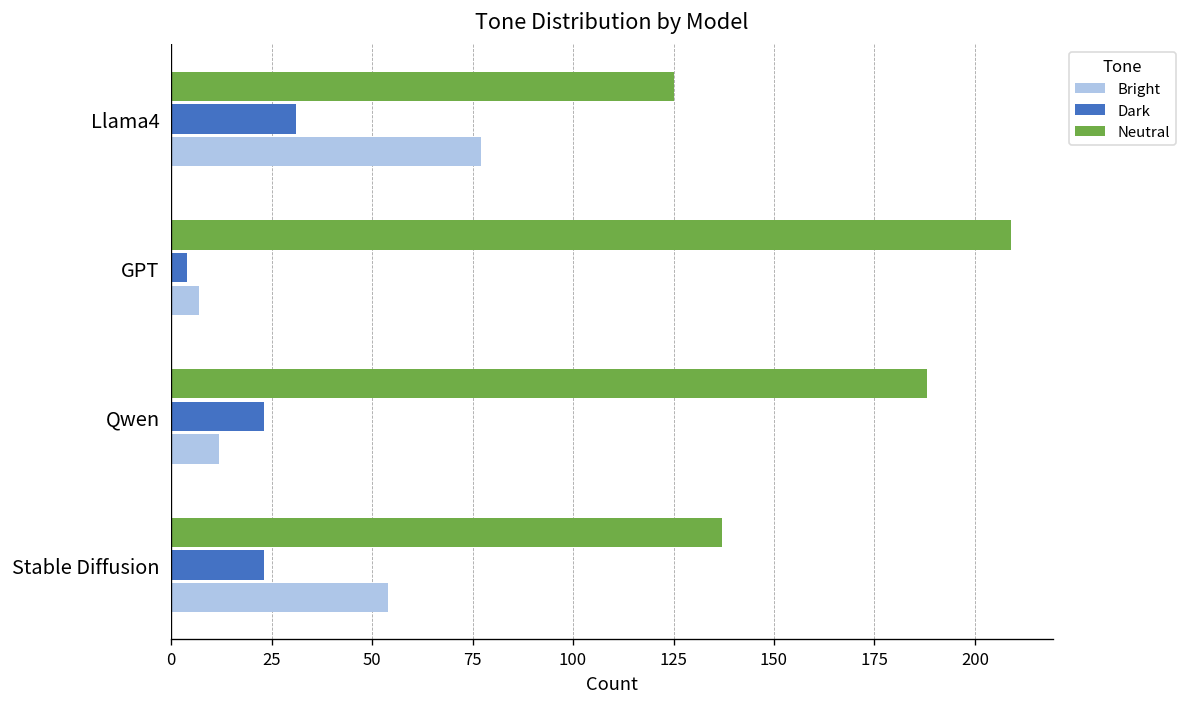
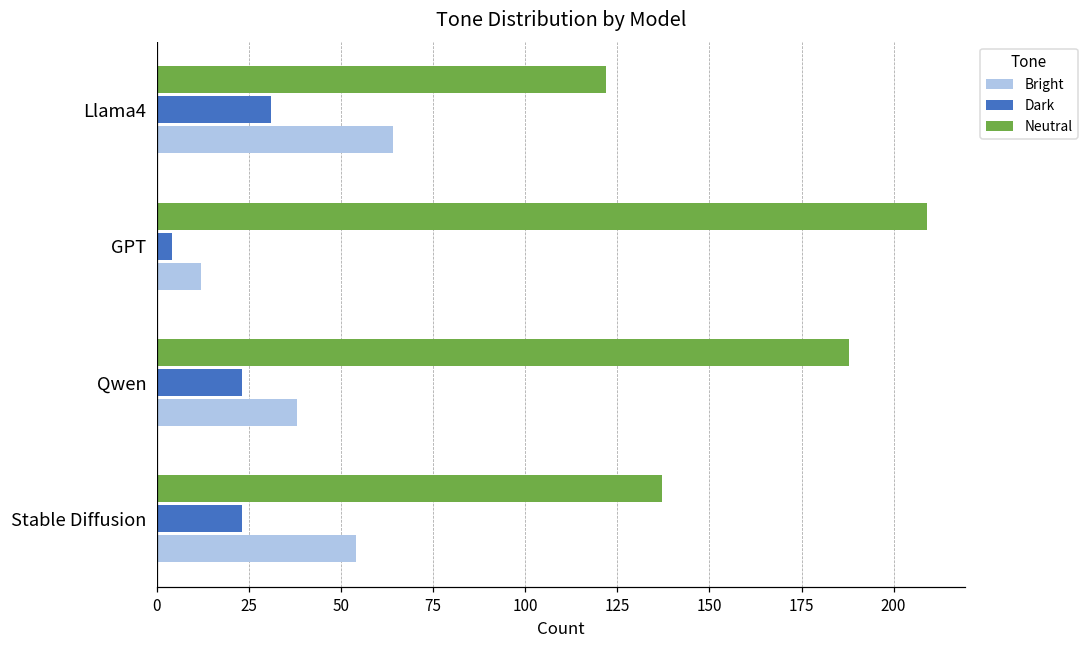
Neutral, Llama4: 125 -> 122
Bright, Llama4: 77 -> 64
Bright, GPT: 7 -> 12
Bright, Qwen: 12 -> 38
